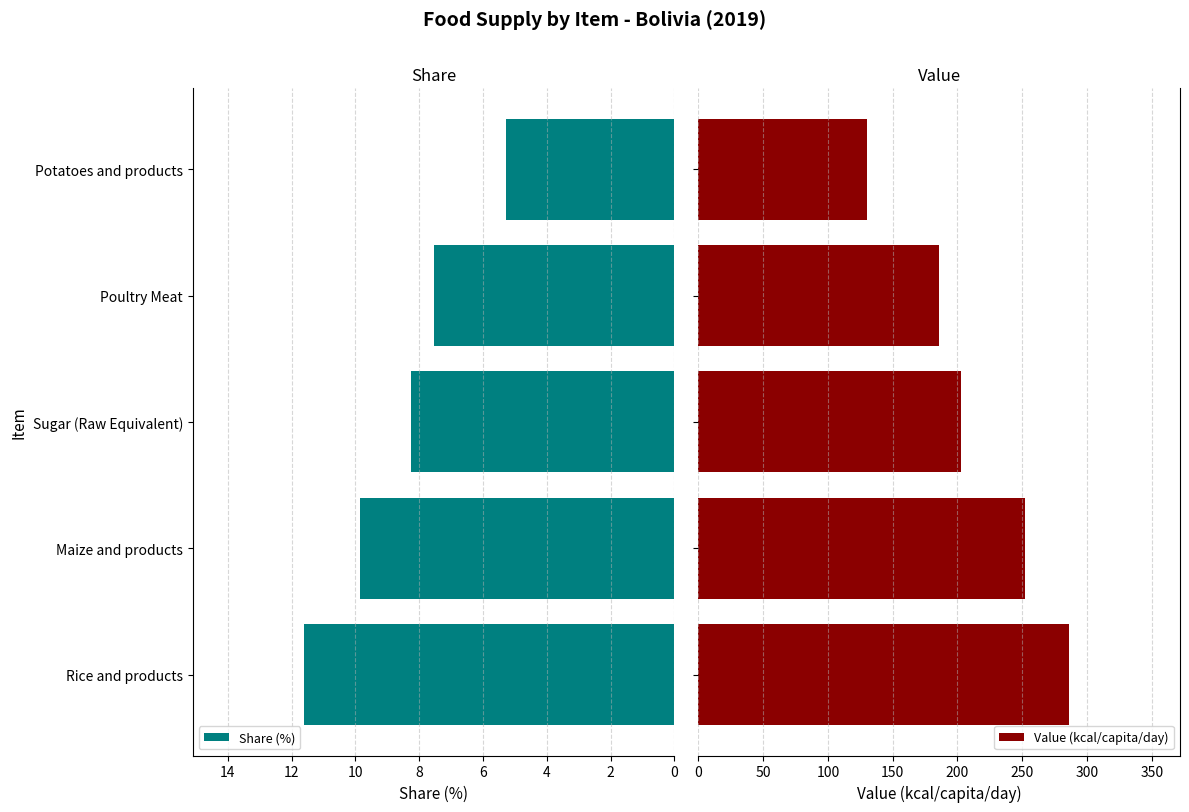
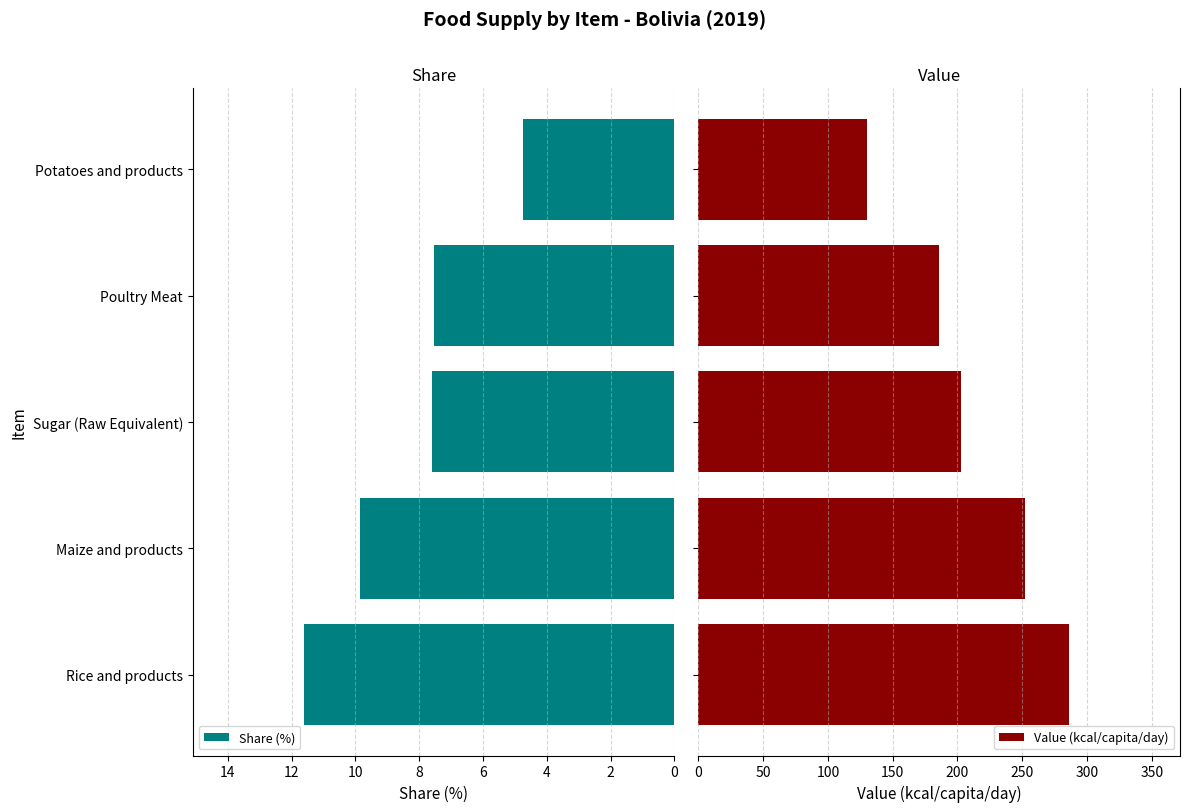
Share, Potatoes and products: 5.3 -> 4.8
Share, Sugar (Raw Equivalent): 8.3 -> 7.6
